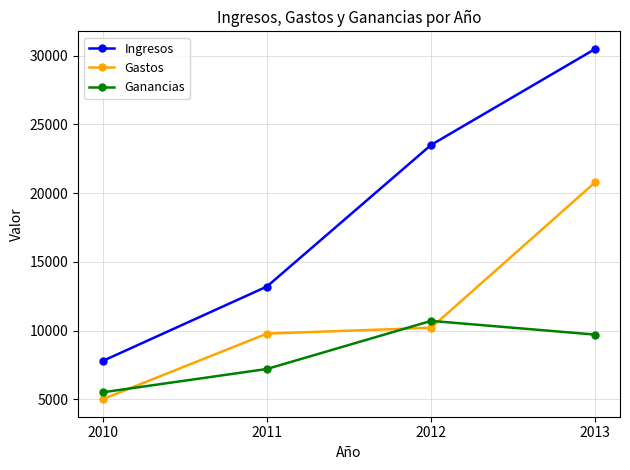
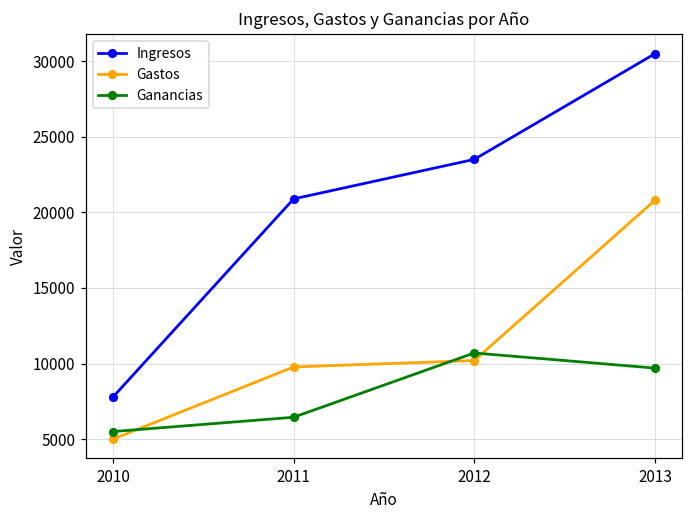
Ingresos, 2011: 13200 -> 20900
Ganancias, 2011: 7200 -> 6400
